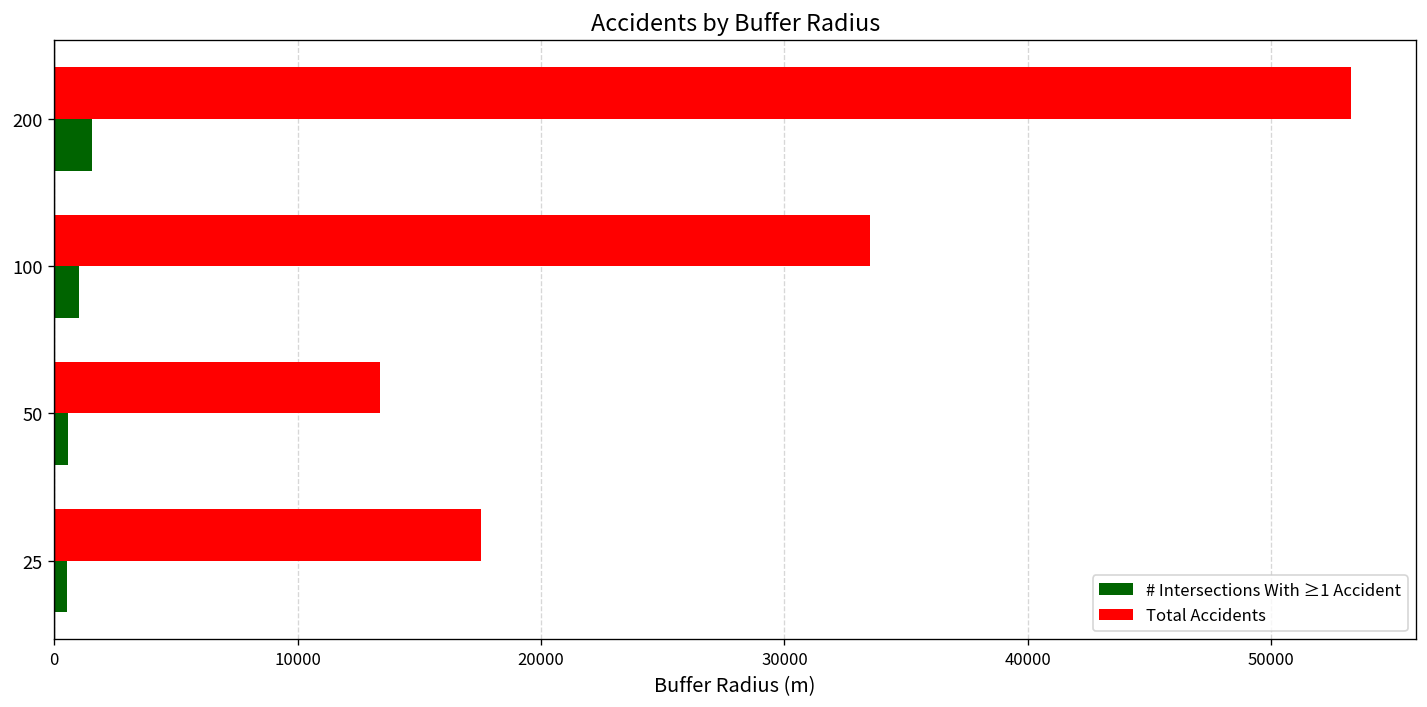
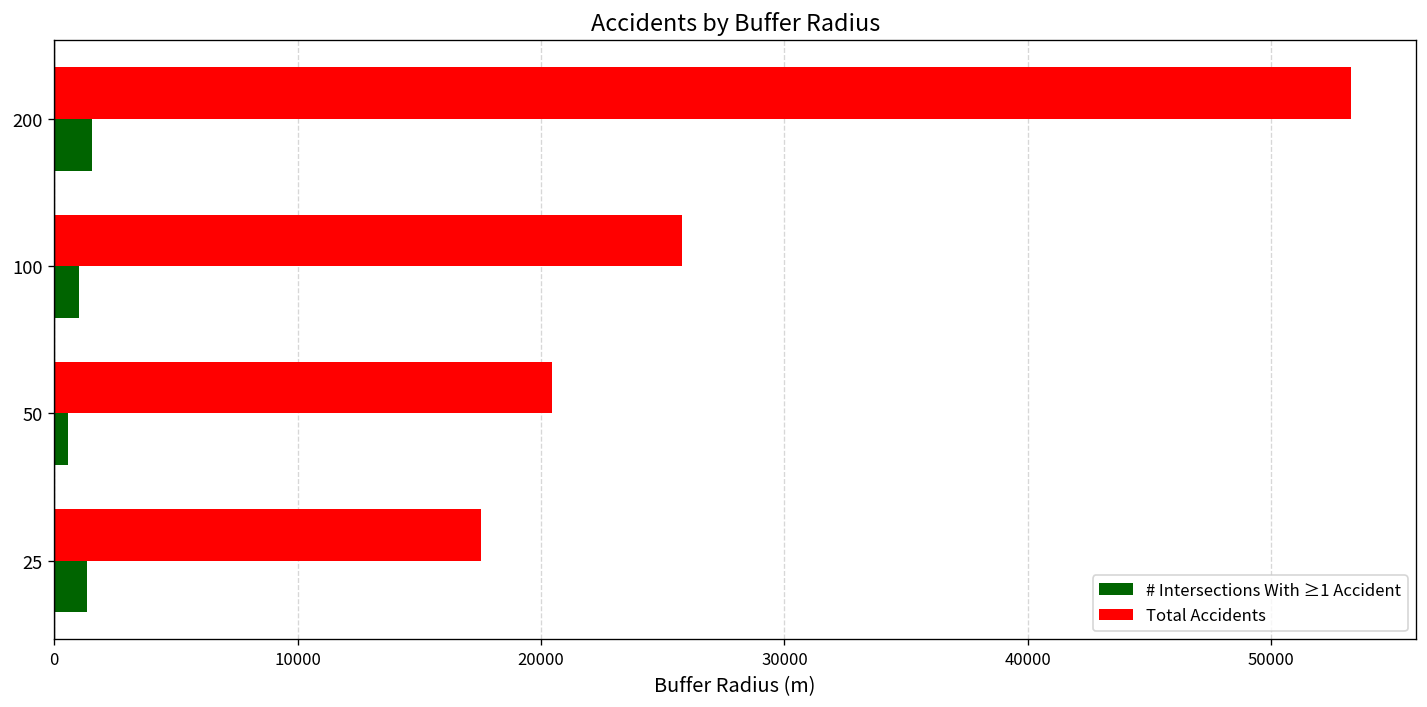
Total Accidents, 100: 33500 -> 25800
Total Accidents, 50: 13400 -> 20400
# Intersections With ≥1 Accident, 25: 500 -> 1400
